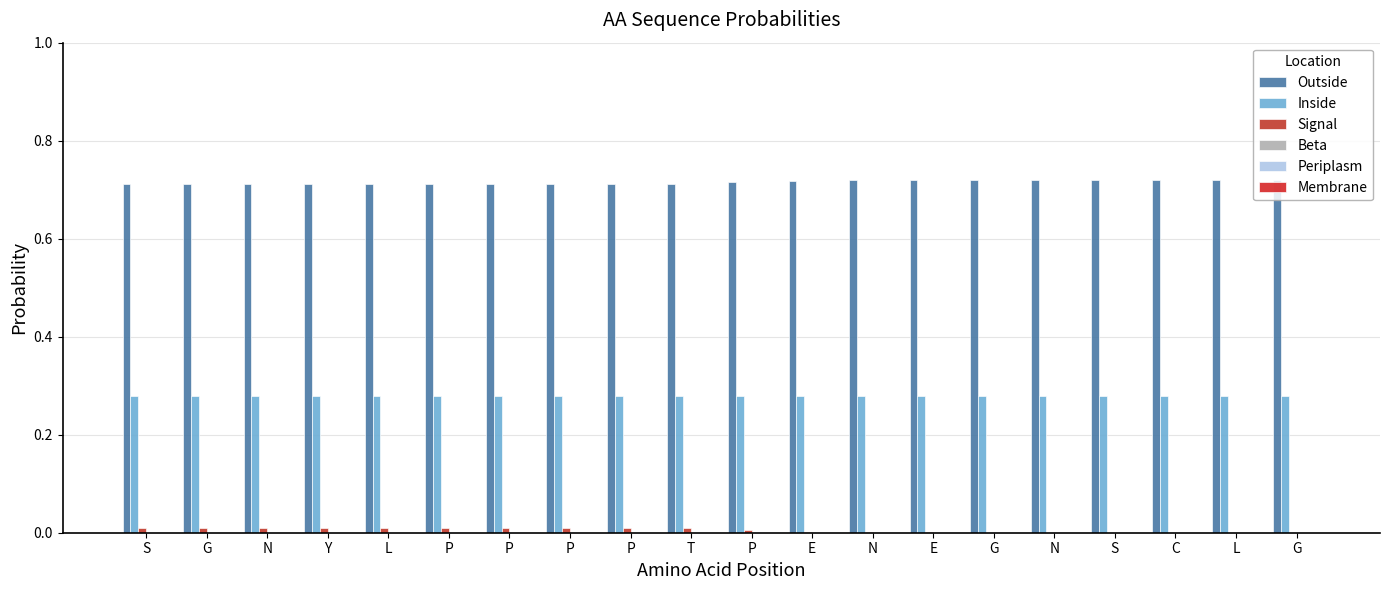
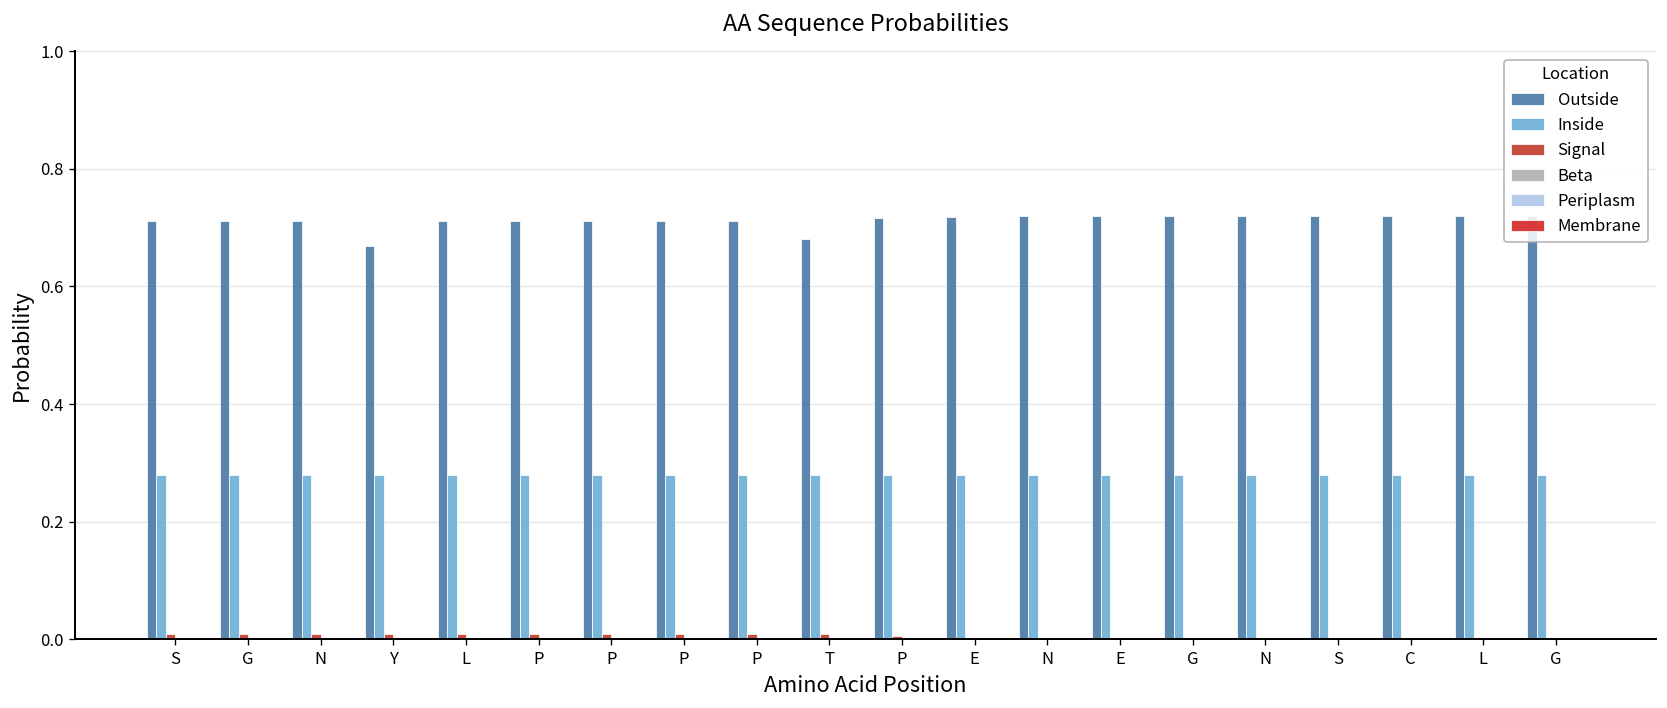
Outside, Y: 0.71 -> 0.67
Outside, T: 0.71 -> 0.68
